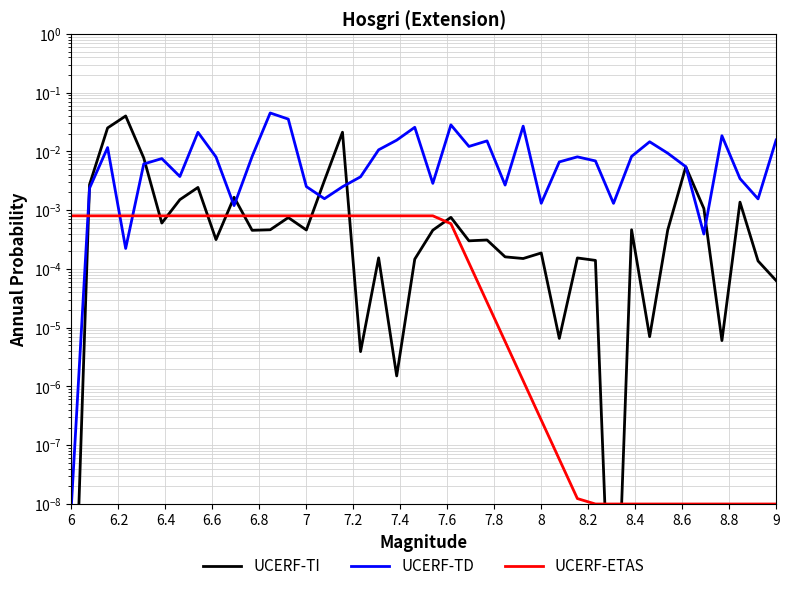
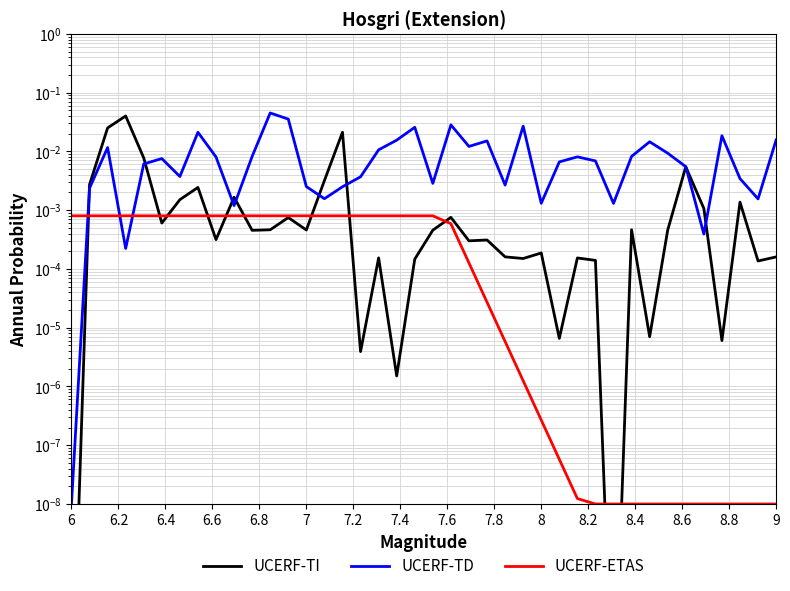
UCERF-TI, 9: 0.00006 -> 0.00016
